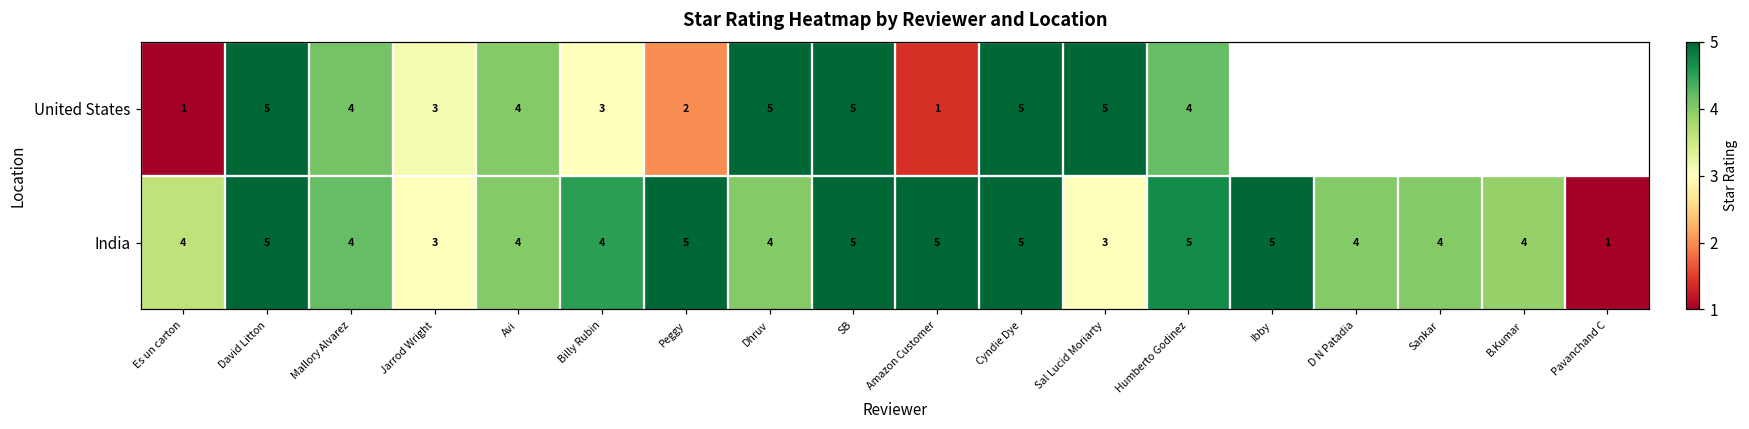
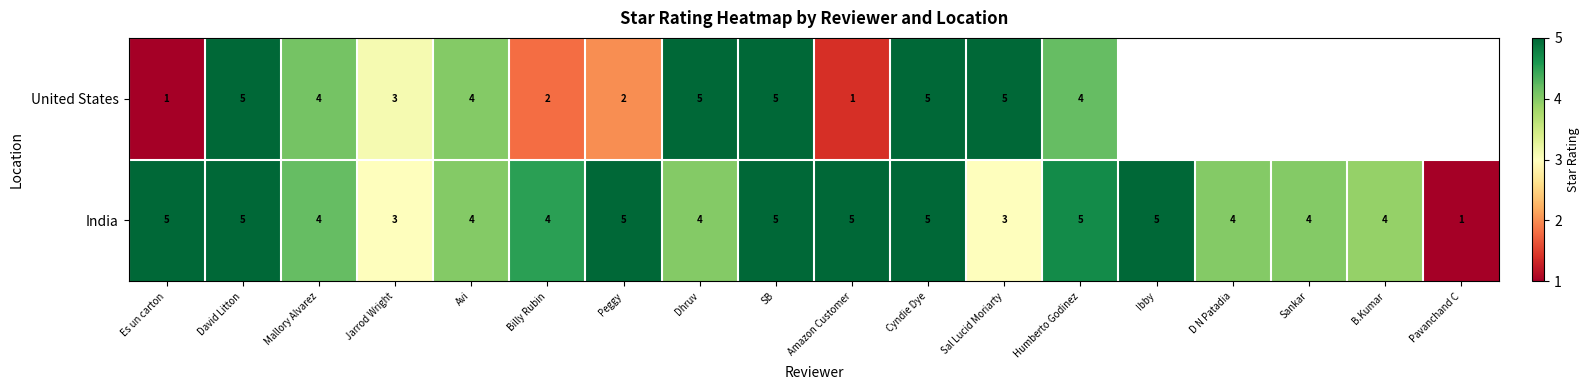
United States, Billy Rubin: 3 -> 2
India, Es un carton: 4 -> 5
